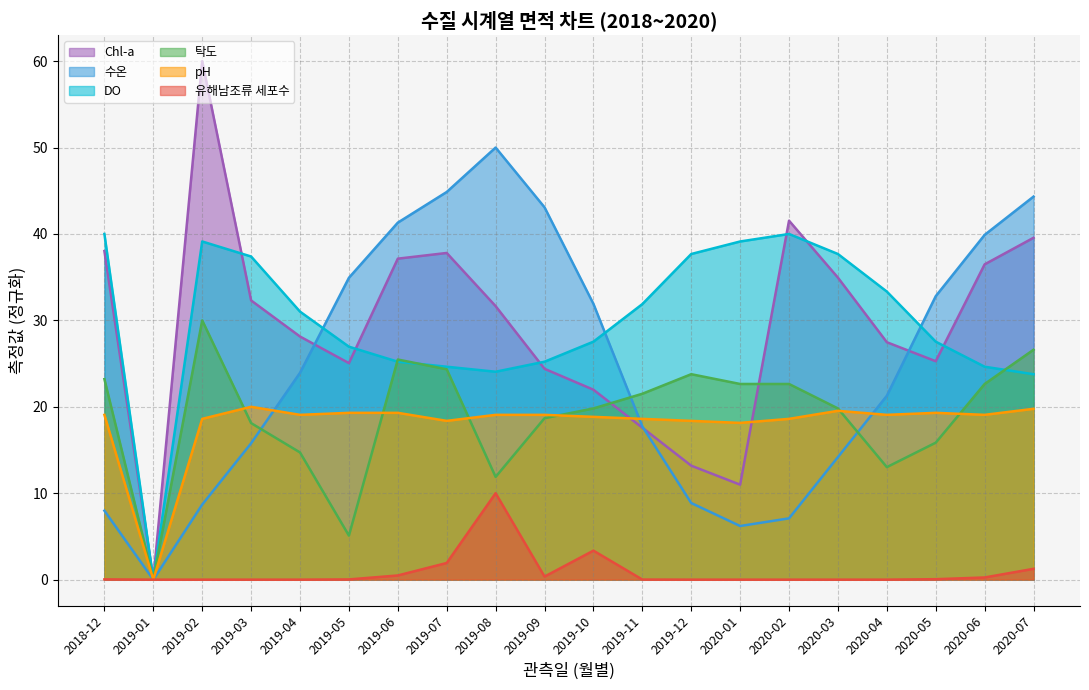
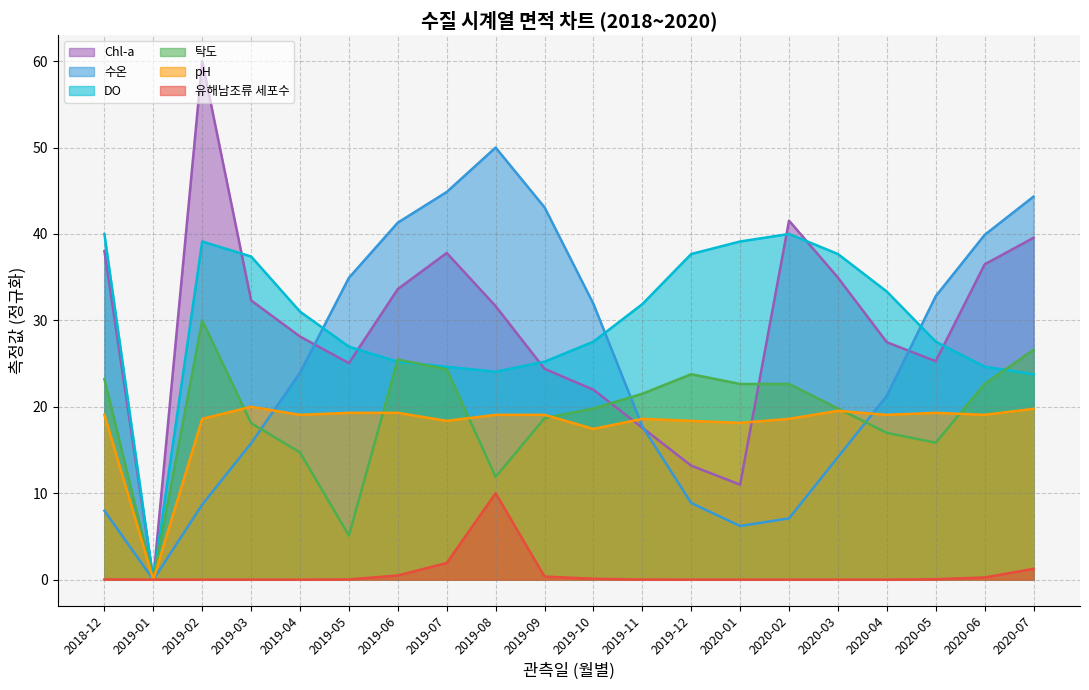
Chl-a, 2019-06: 37 -> 34
pH, 2019-10: 19 -> 17
유해남조류 세포수, 2019-10: 3 -> 0
탁도, 2020-04: 13 -> 17
